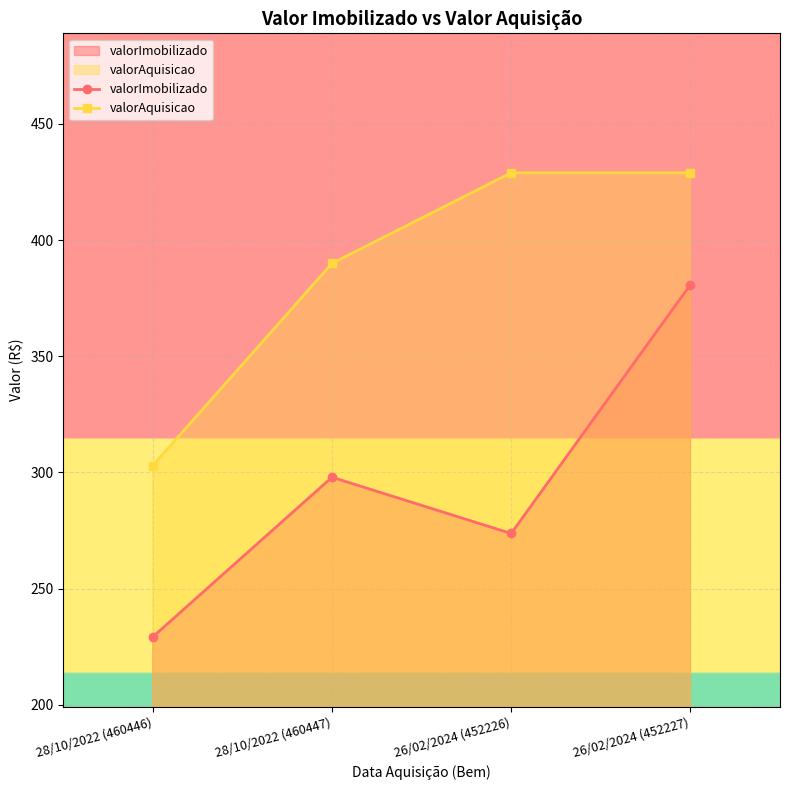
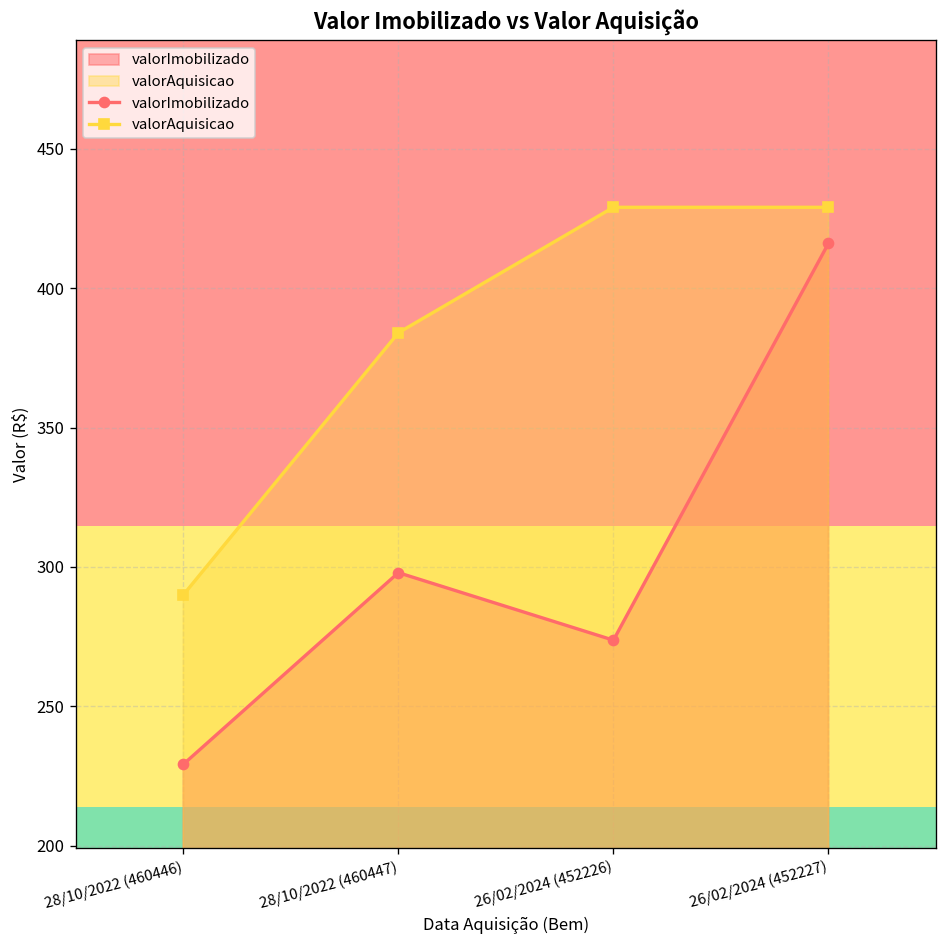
valorAquisicao, 28/10/2022 (460446): 303 -> 290
valorAquisicao, 28/10/2022 (460447): 390 -> 384
valorImobilizado, 26/02/2024 (452227): 381 -> 416
